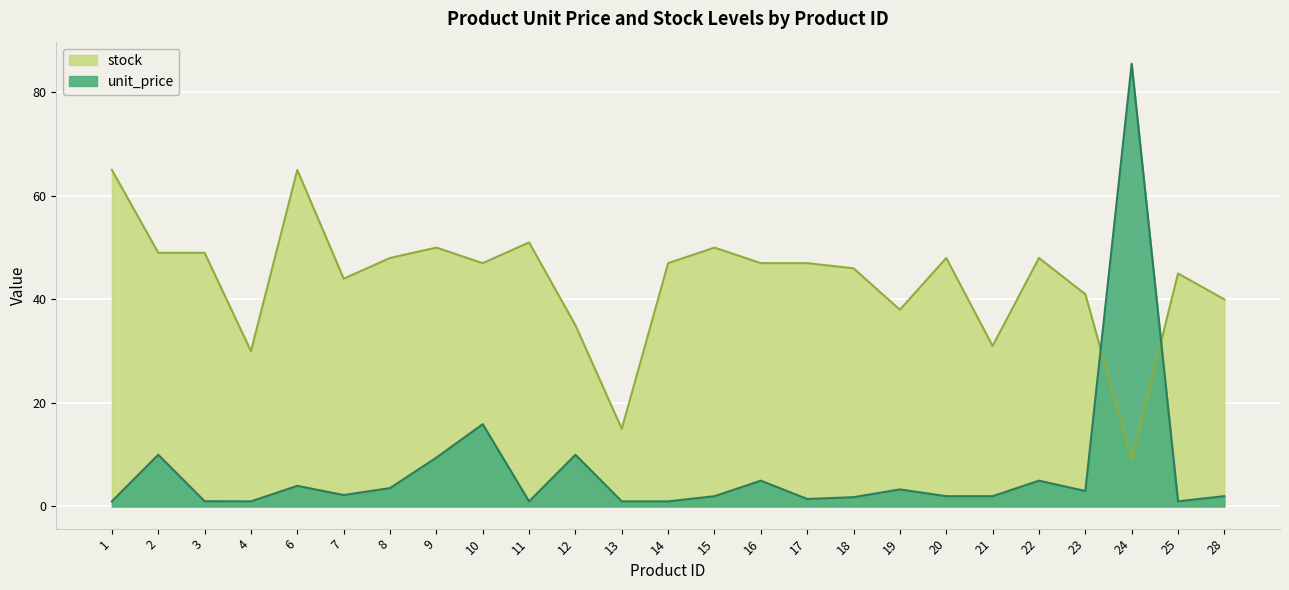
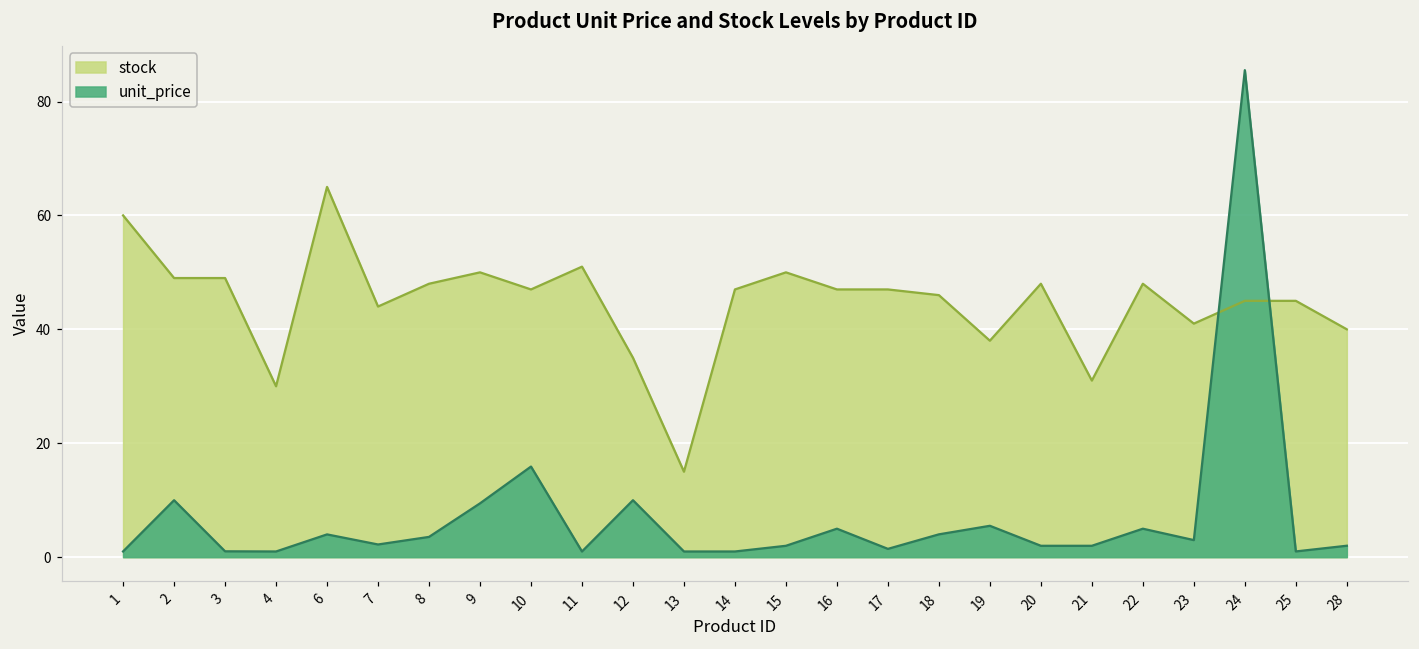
stock, 1: 65 -> 60
unit_price, 18: 2 -> 4
unit_price, 19: 3 -> 6
stock, 24: 9 -> 45
